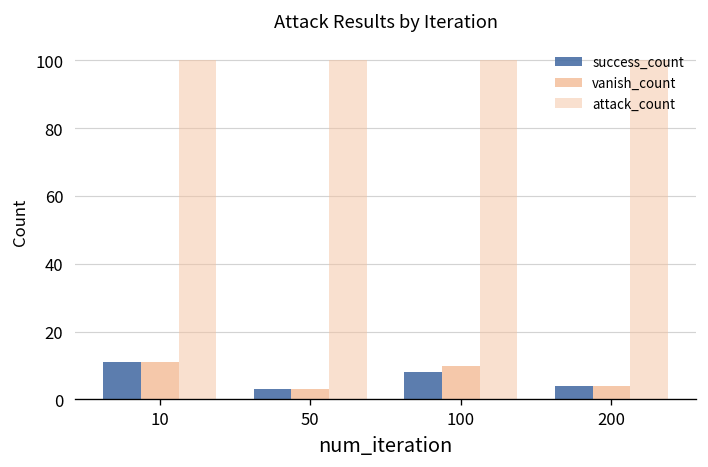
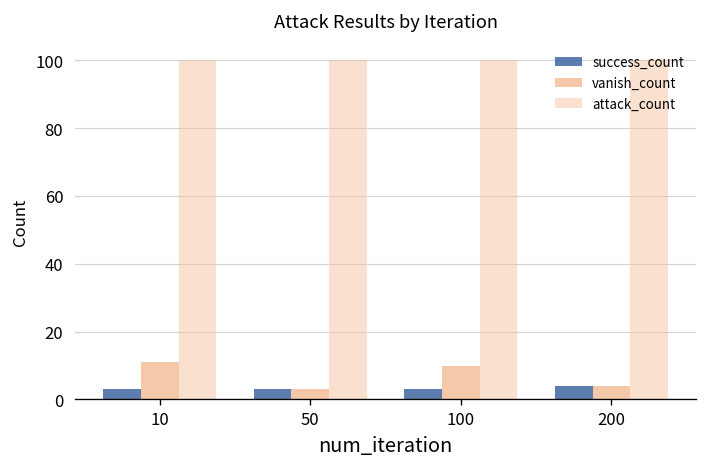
success_count, 10: 11 -> 3
success_count, 100: 8 -> 3
